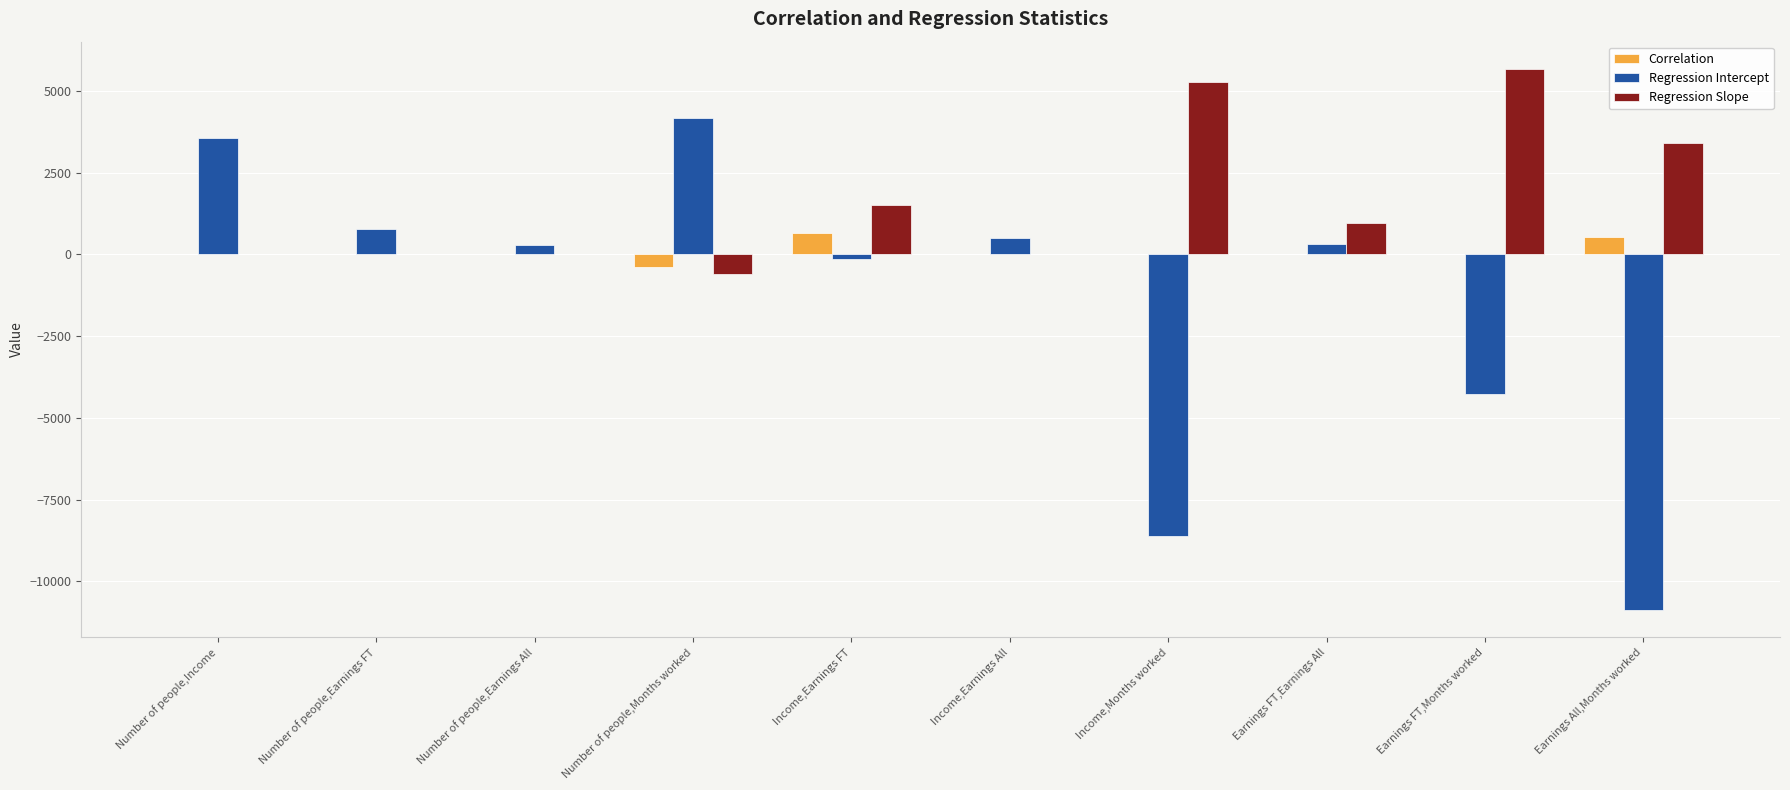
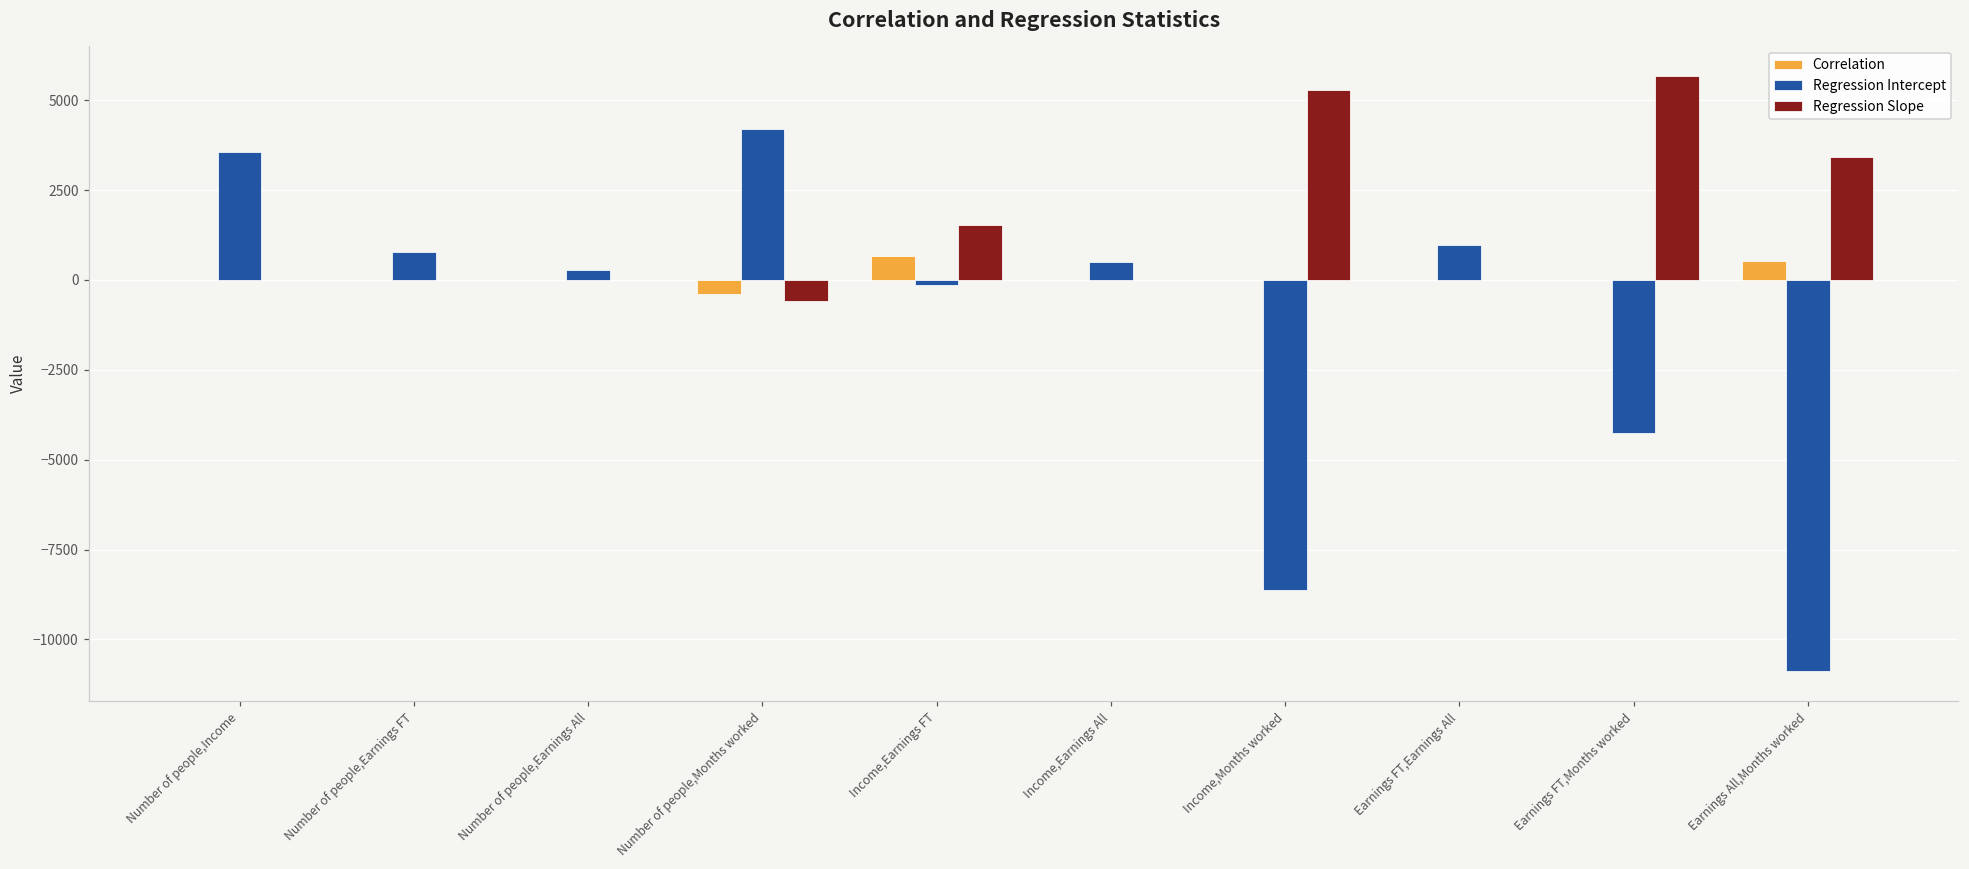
Regression Intercept, Earnings FT,Earnings All: 300 -> 1000
Regression Slope, Earnings FT,Earnings All: 1000 -> 0
